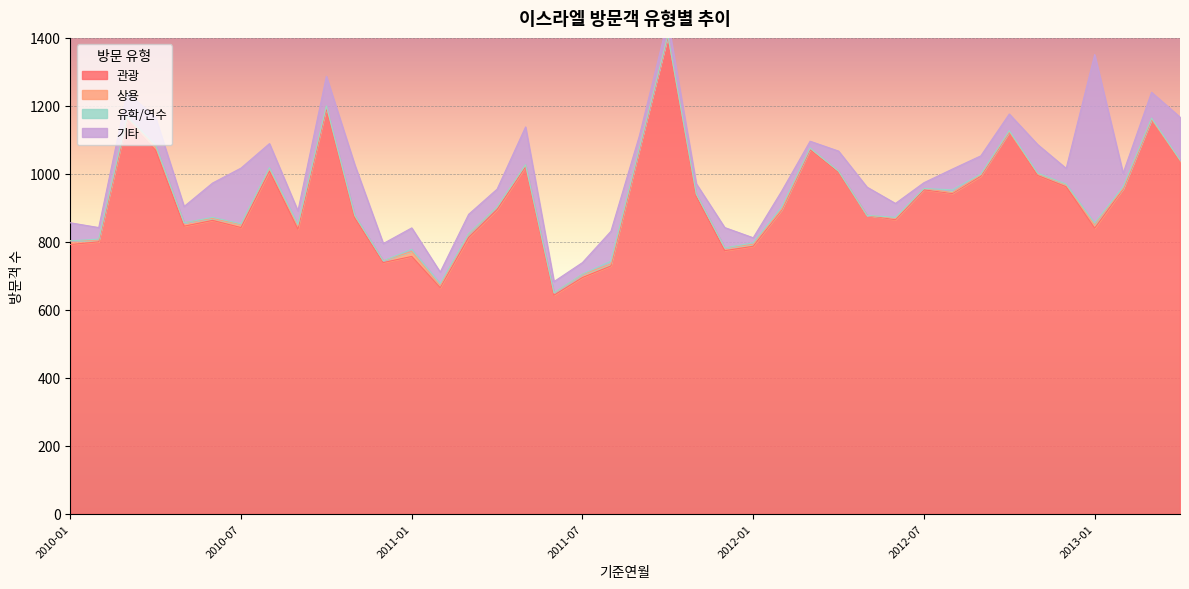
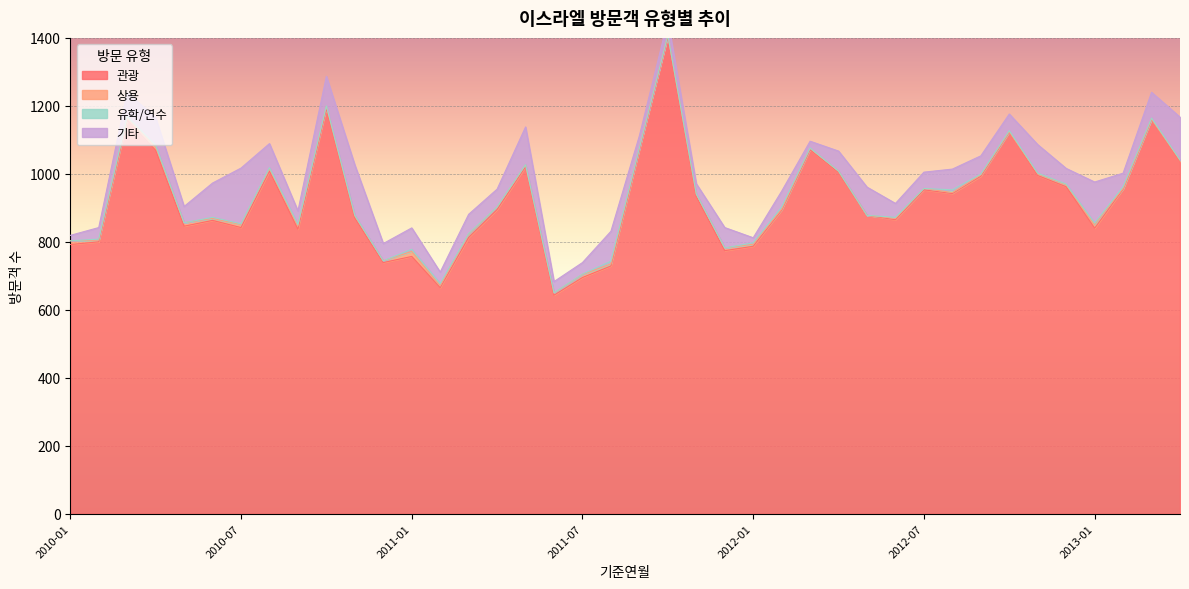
기타, 2010-01: 50 -> 20
기타, 2012-07: 20 -> 50
기타, 2013-01: 500 -> 120
